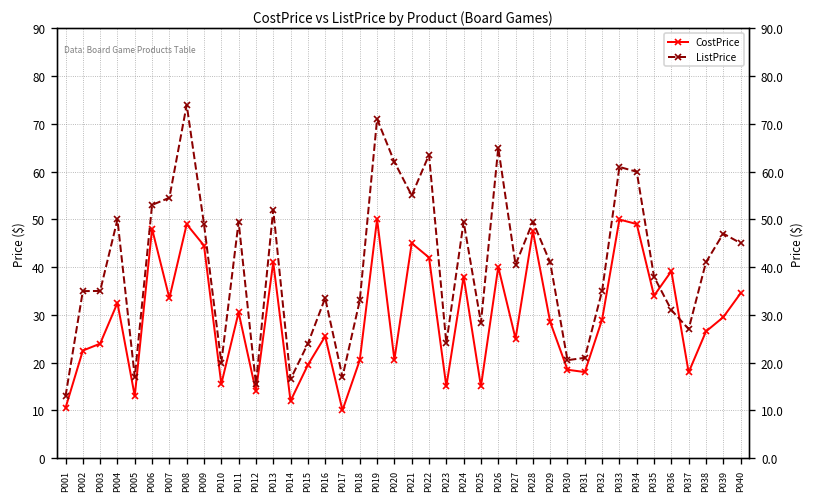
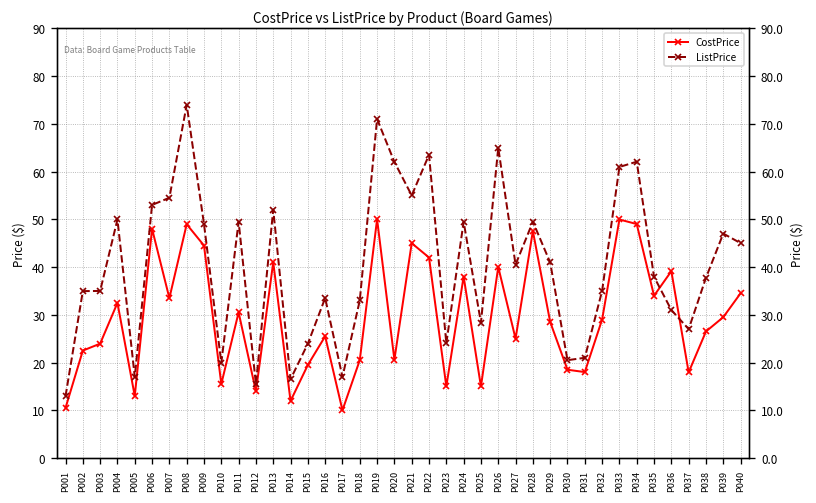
ListPrice, P034: 60 -> 62
ListPrice, P038: 41 -> 38
